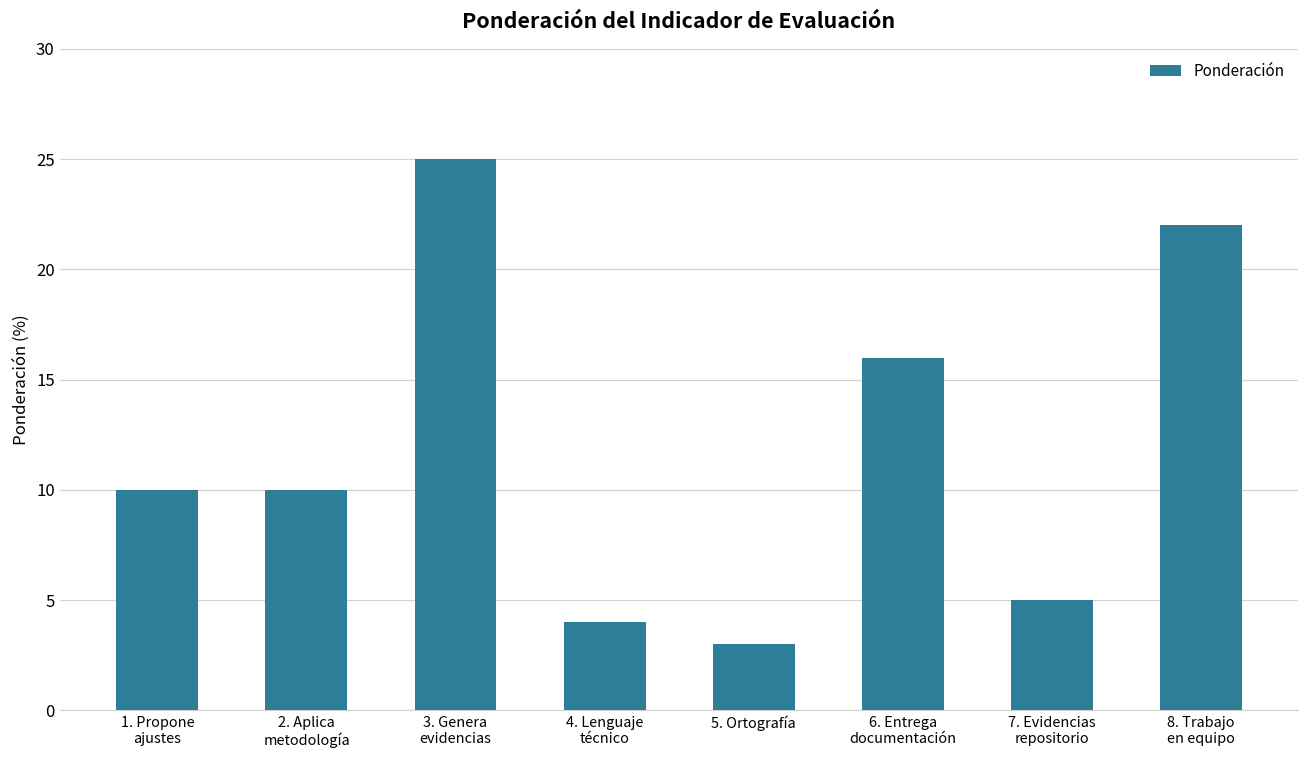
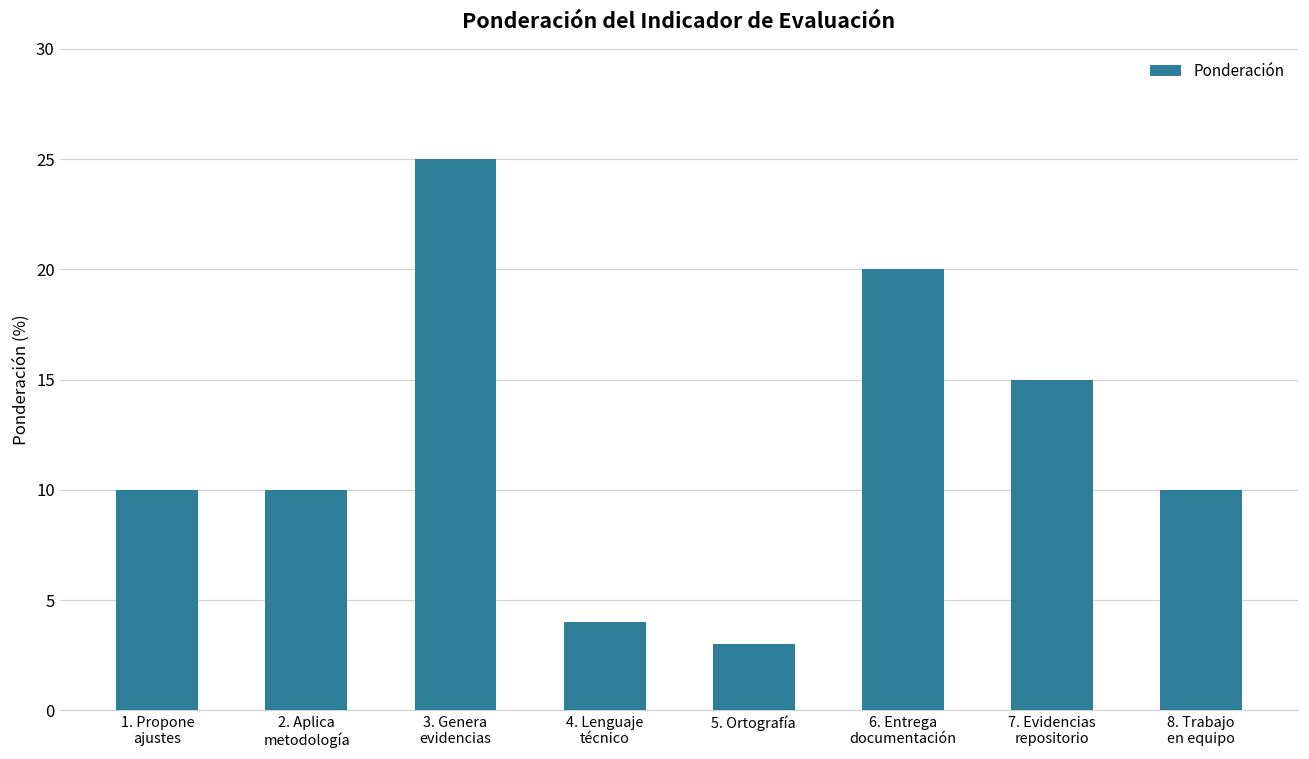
6. Entrega documentación: 16 -> 20
7. Evidencias repositorio: 5 -> 15
8. Trabajo en equipo: 22 -> 10
